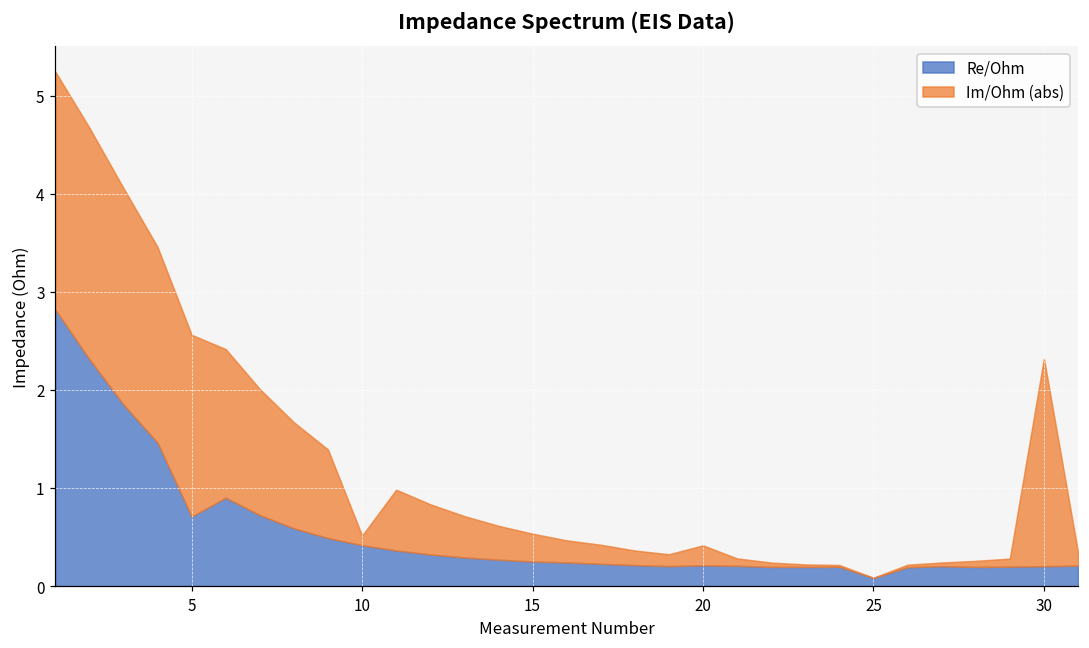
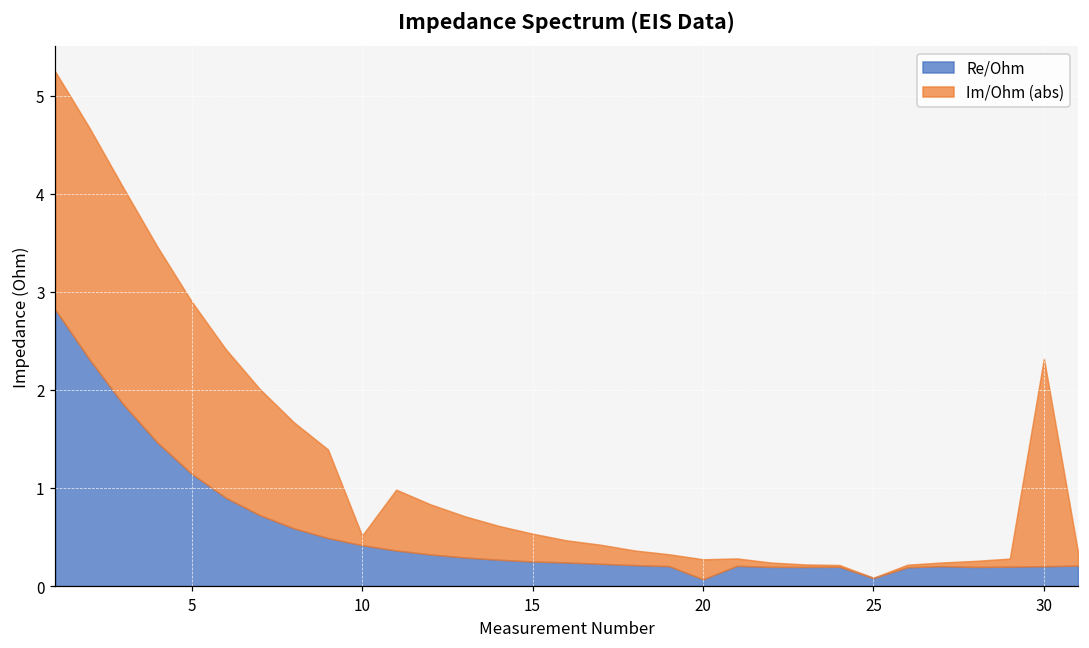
Re/Ohm, 5: 0.7 -> 1.1
Im/Ohm (abs), 5: 1.9 -> 1.8
Re/Ohm, 20: 0.2 -> 0.1
